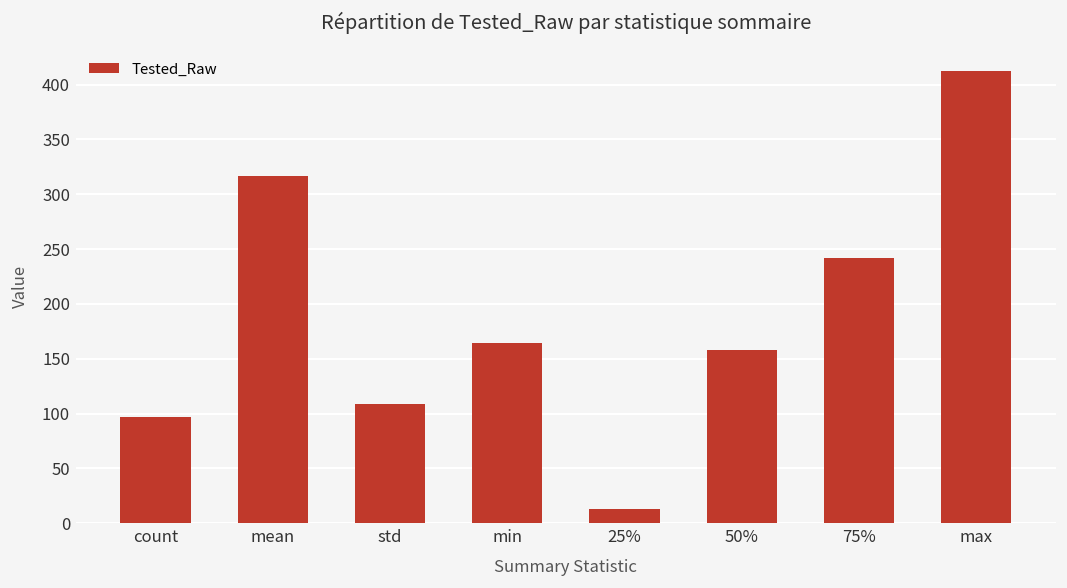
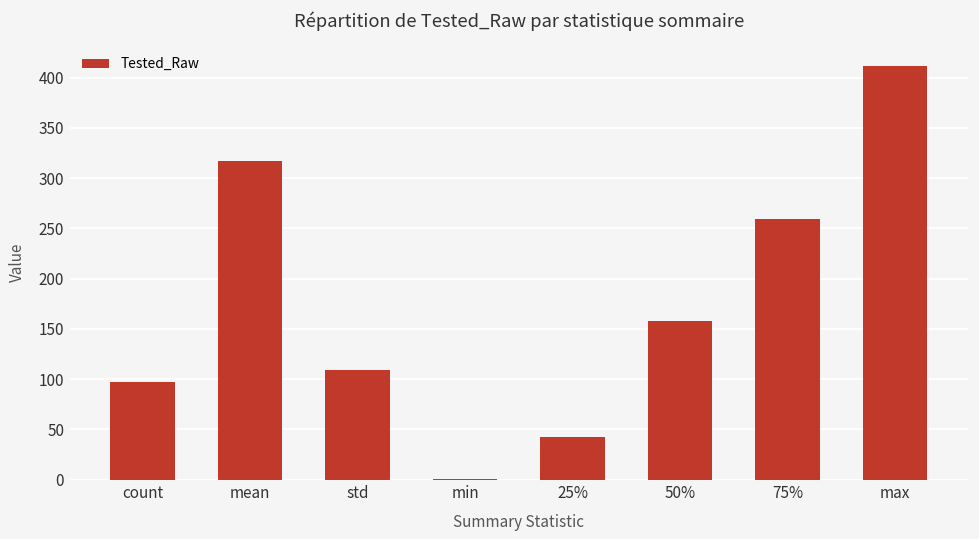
min: 160 -> 0
25%: 10 -> 40
75%: 240 -> 260
